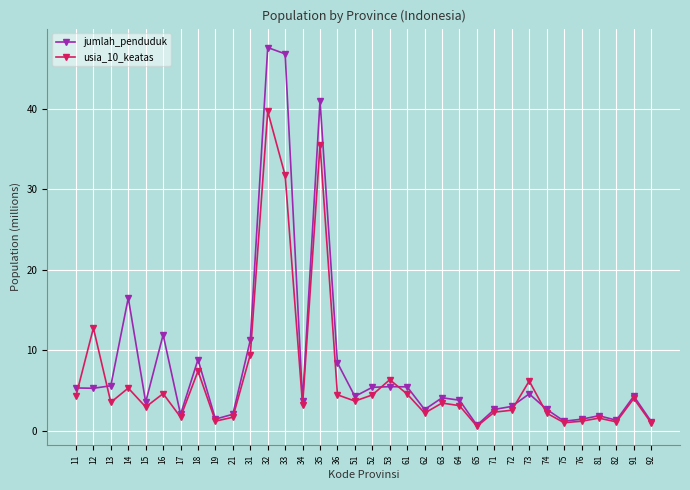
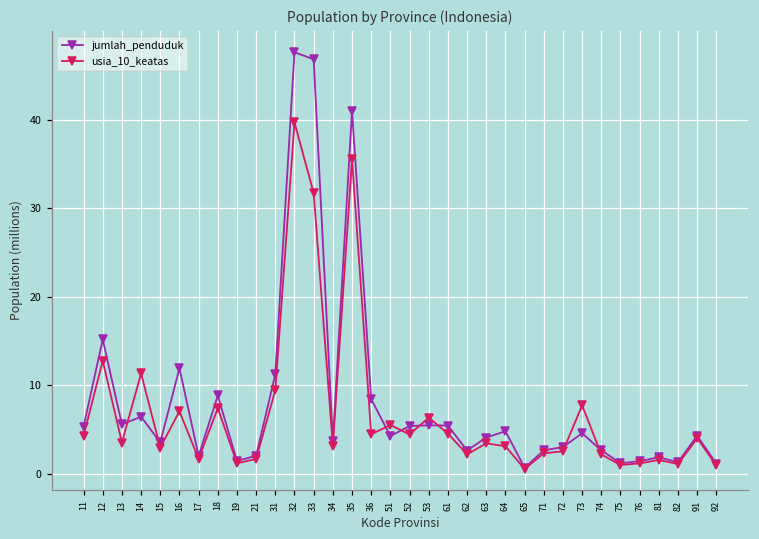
jumlah_penduduk, 12: 5 -> 15
jumlah_penduduk, 14: 17 -> 6
usia_10_keatas, 14: 5 -> 11
usia_10_keatas, 16: 5 -> 7
usia_10_keatas, 51: 4 -> 6
jumlah_penduduk, 64: 4 -> 5
usia_10_keatas, 73: 6 -> 8
